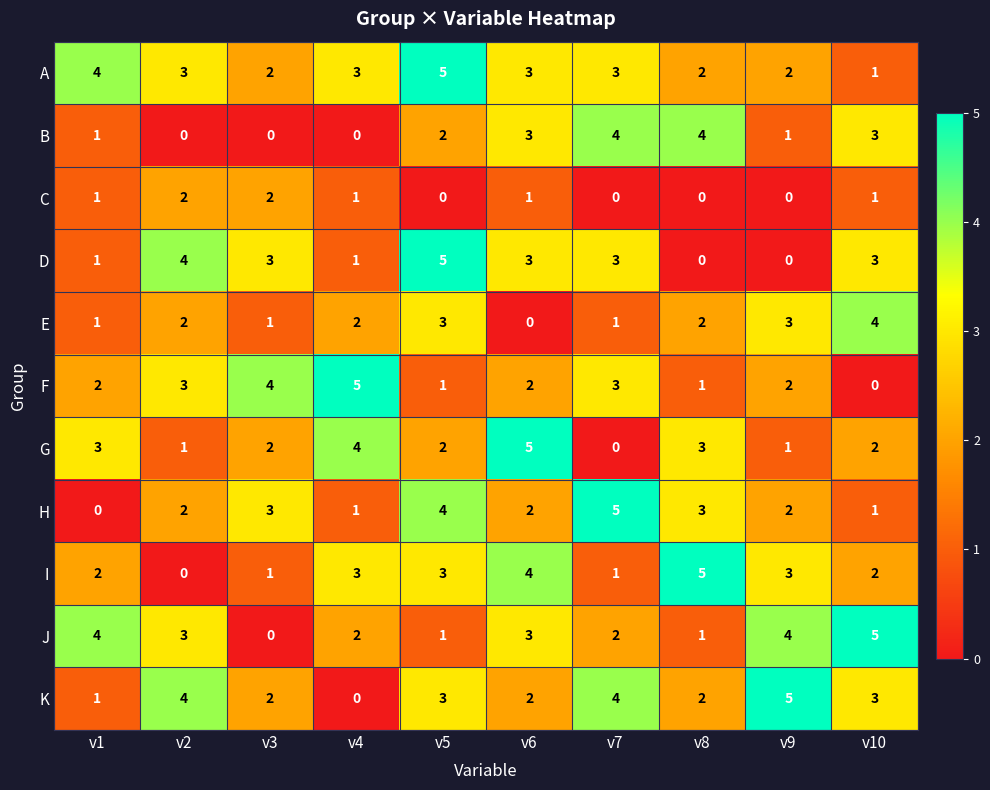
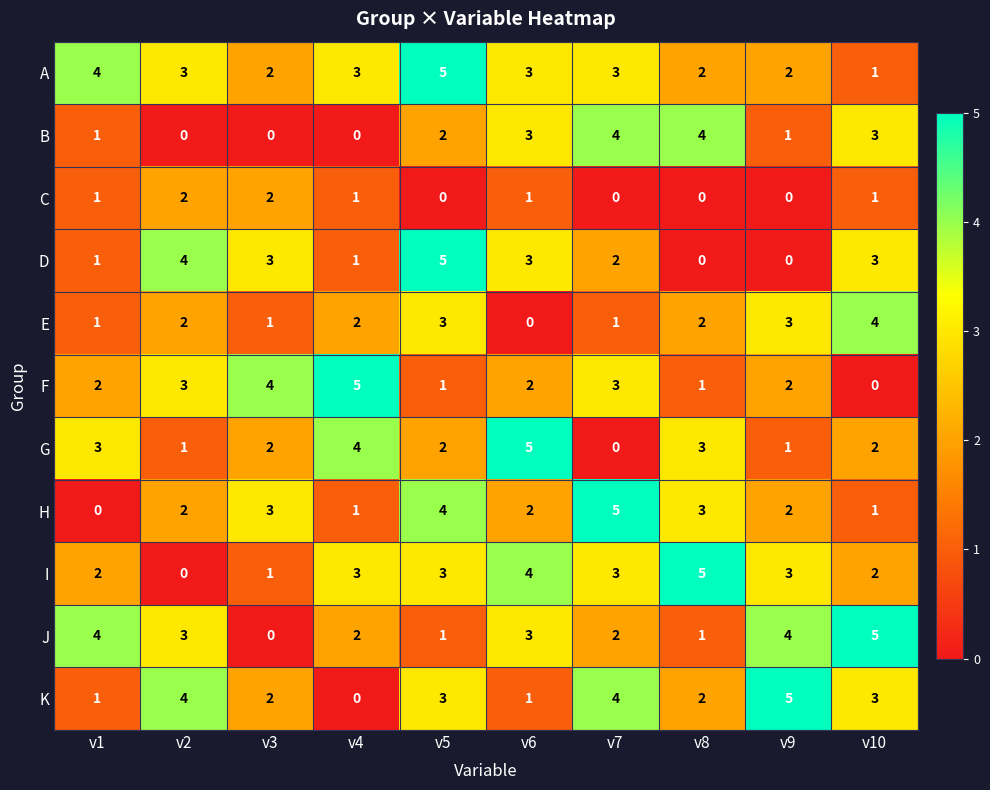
D, v7: 3 -> 2
I, v7: 1 -> 3
K, v6: 2 -> 1
